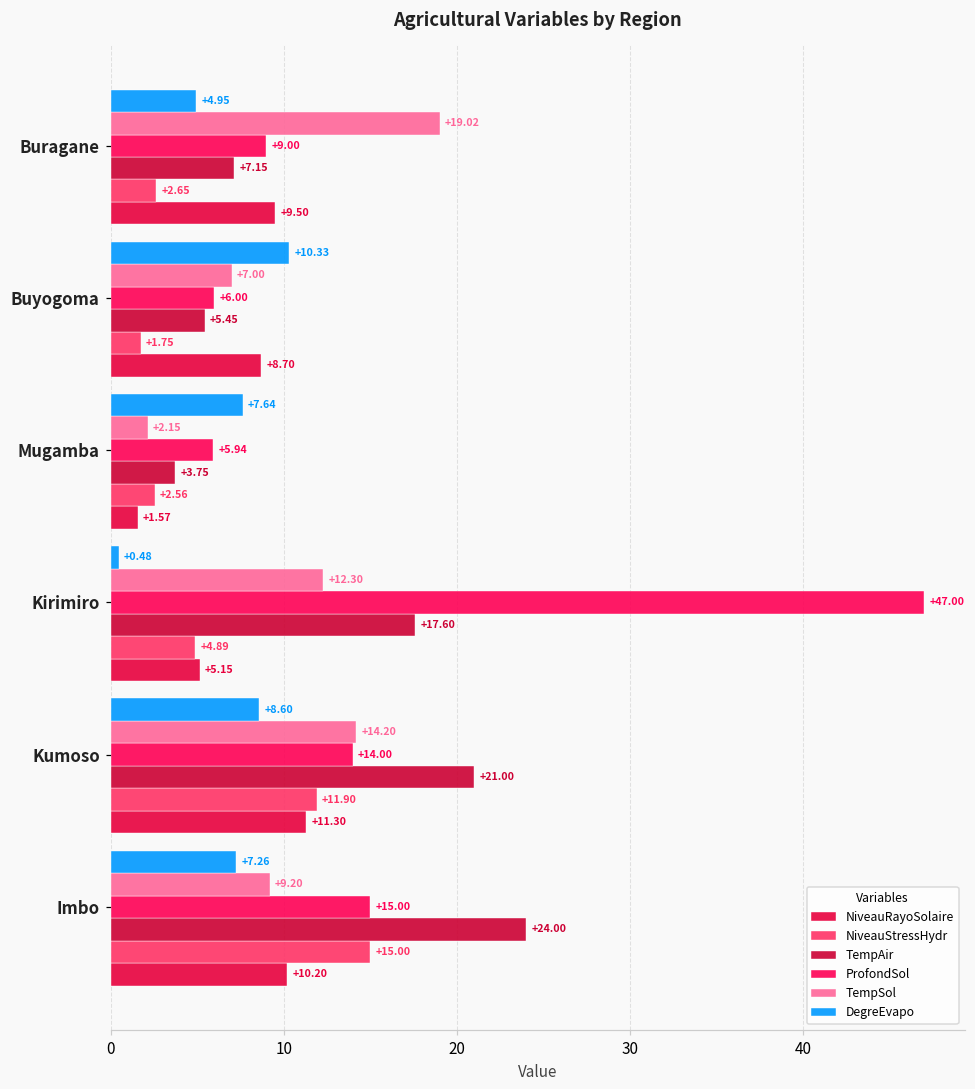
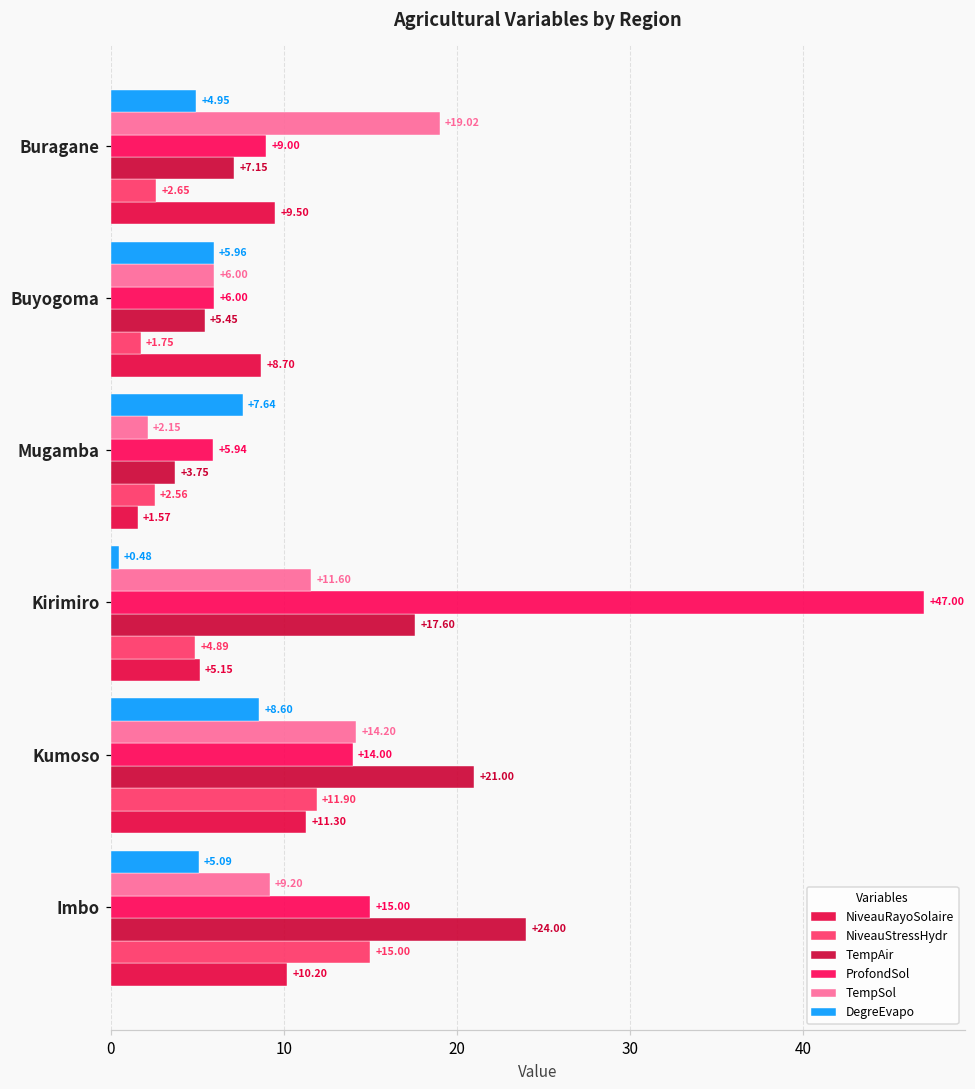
DegreEvapo, Buyogoma: +10.33 -> +5.96
TempSol, Buyogoma: +7.00 -> +6.00
TempSol, Kirimiro: +12.30 -> +11.60
DegreEvapo, Imbo: +7.26 -> +5.09
